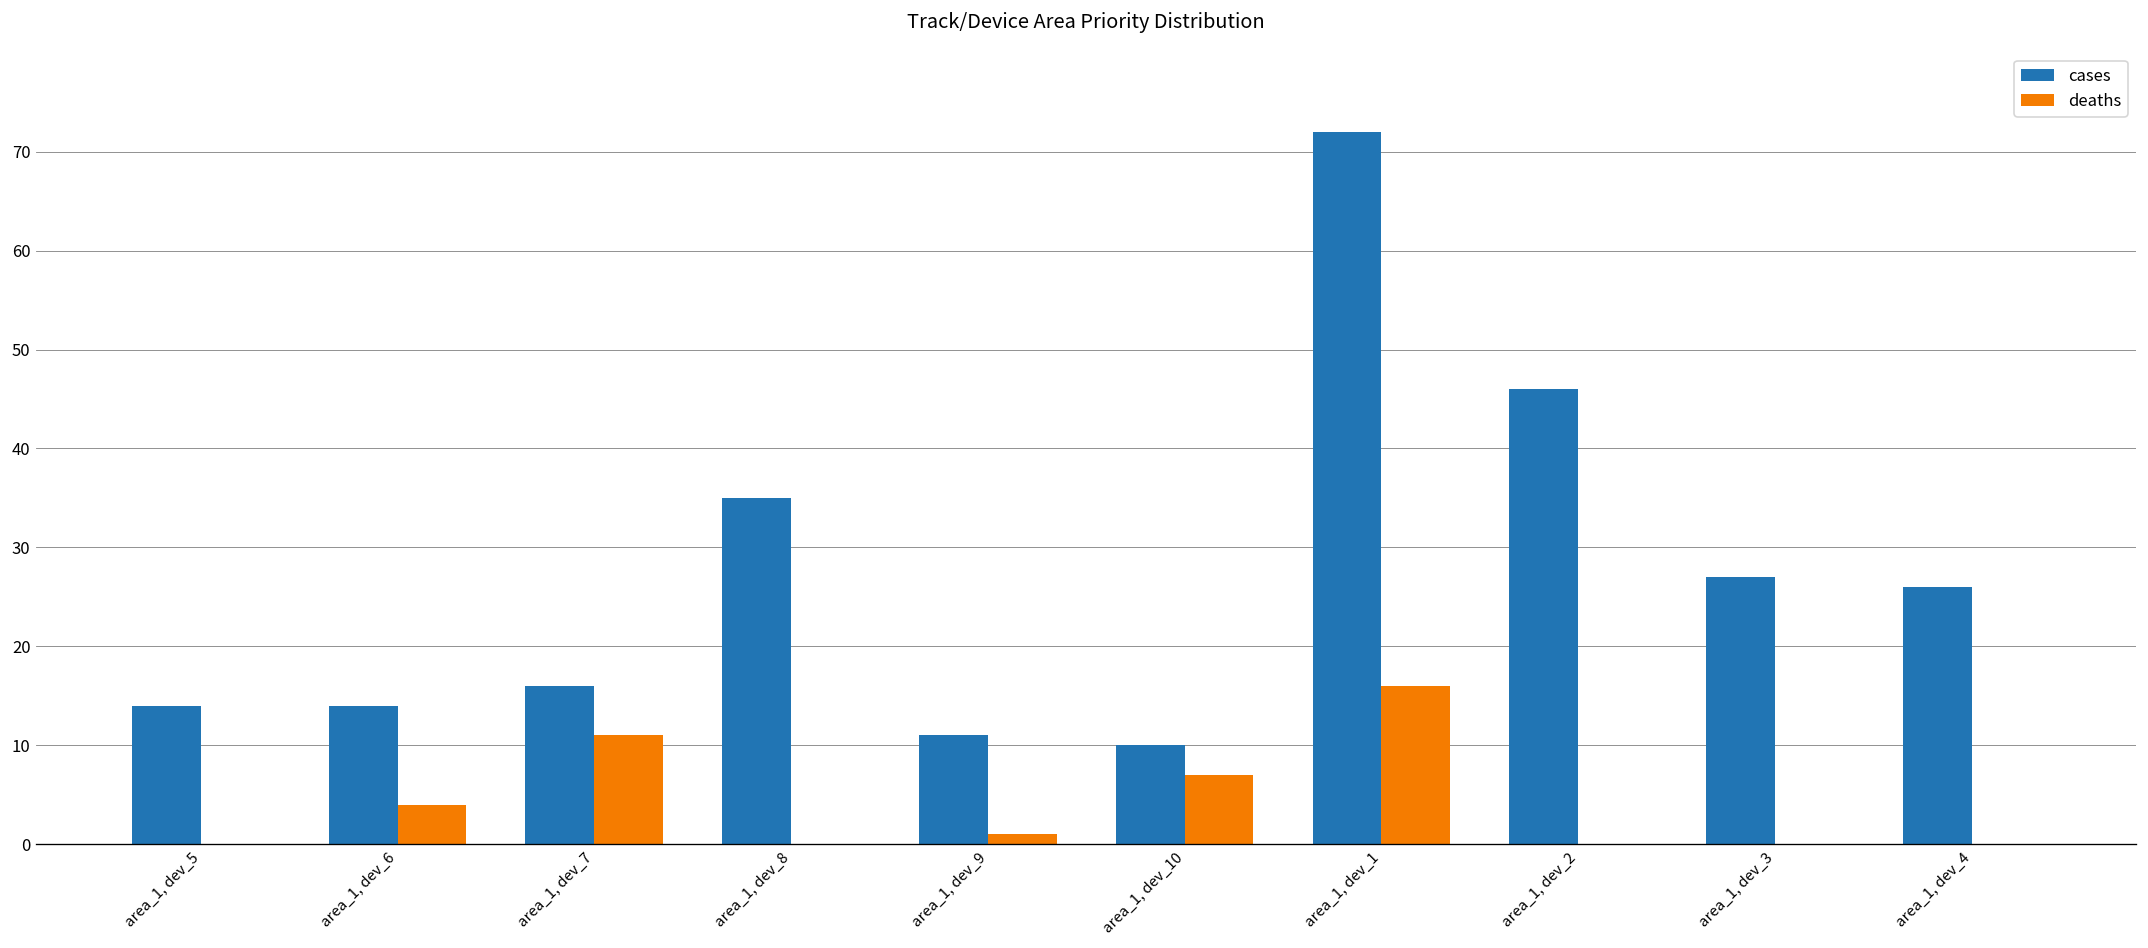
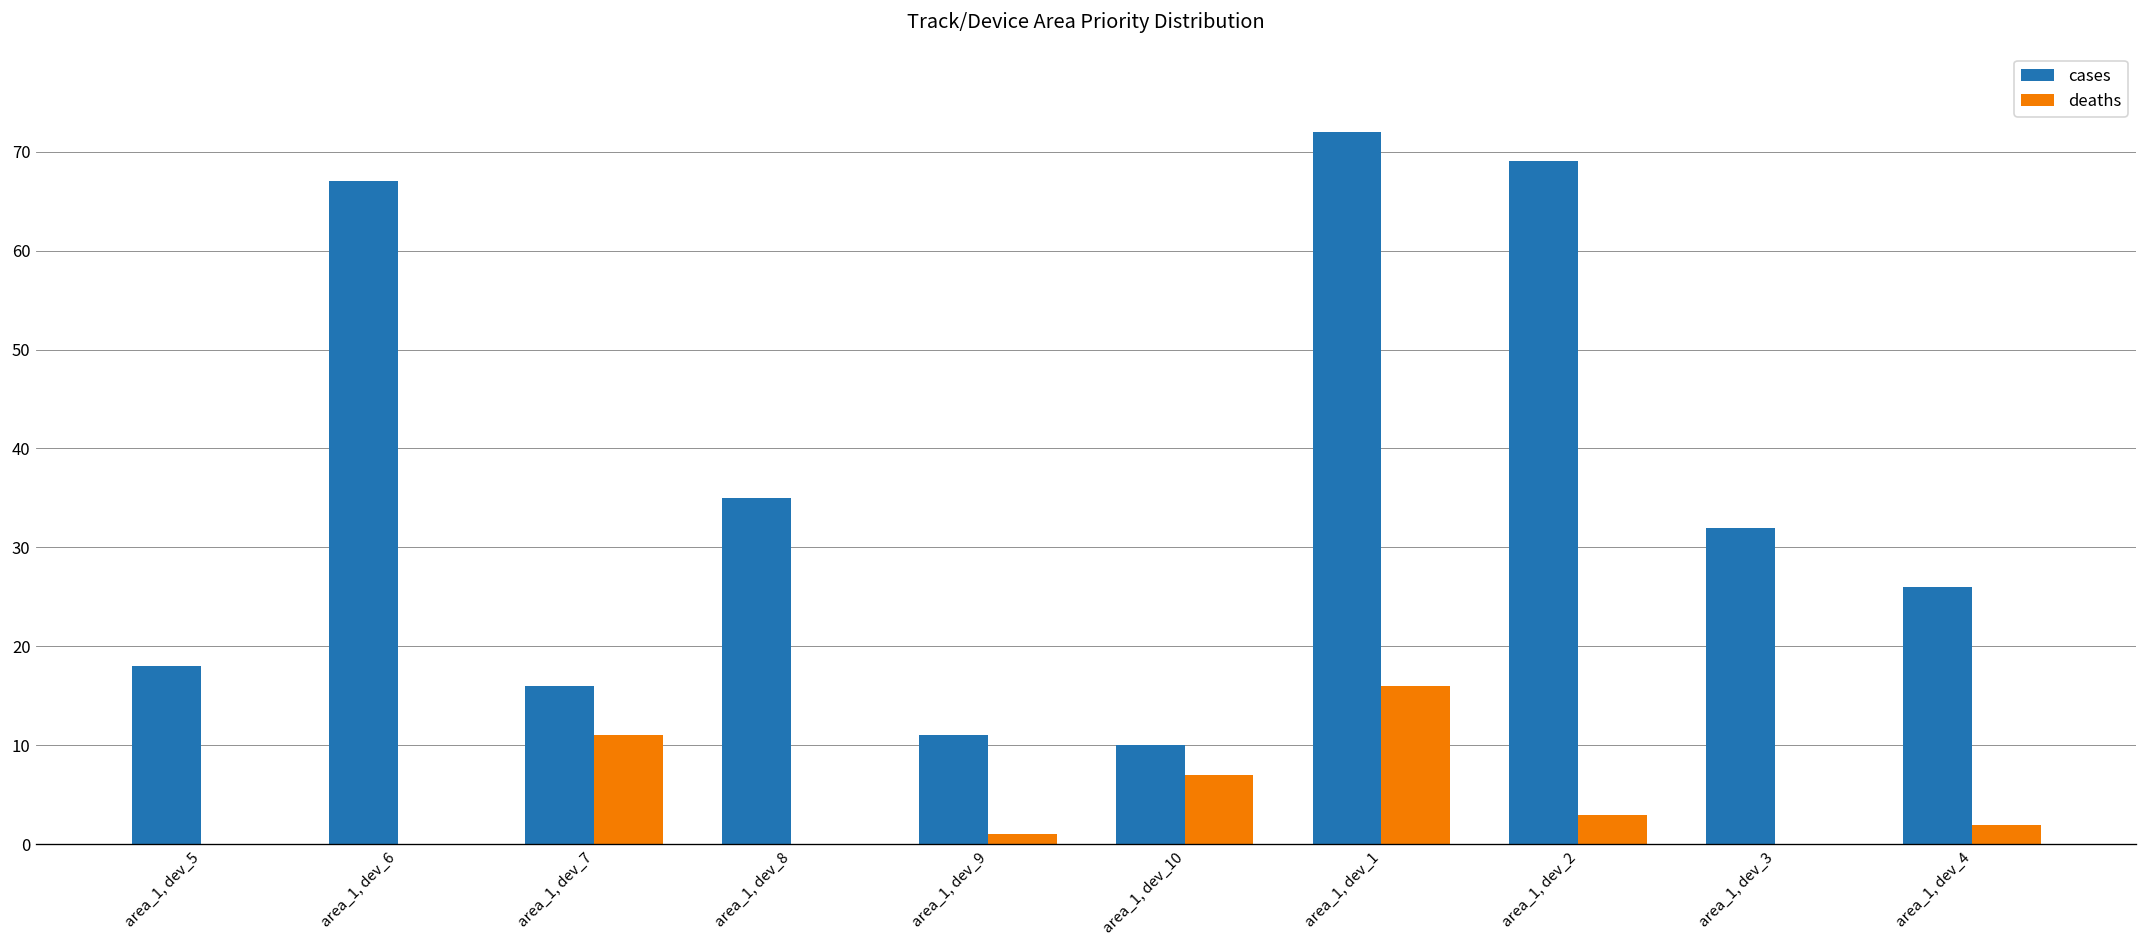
cases, area_1, dev_5: 14 -> 18
cases, area_1, dev_6: 14 -> 67
deaths, area_1, dev_6: 4 -> 0
cases, area_1, dev_2: 46 -> 69
deaths, area_1, dev_2: 0 -> 3
cases, area_1, dev_3: 27 -> 32
deaths, area_1, dev_4: 0 -> 2
